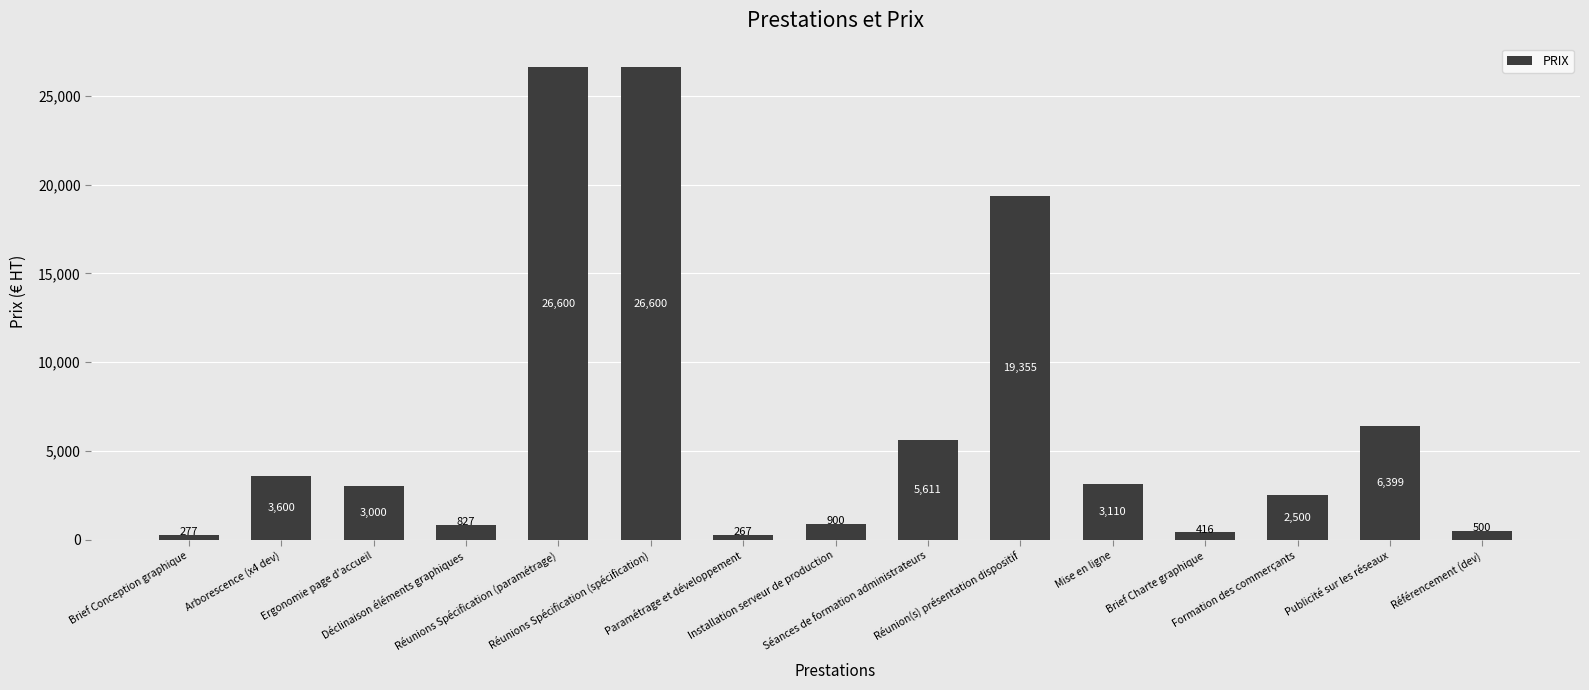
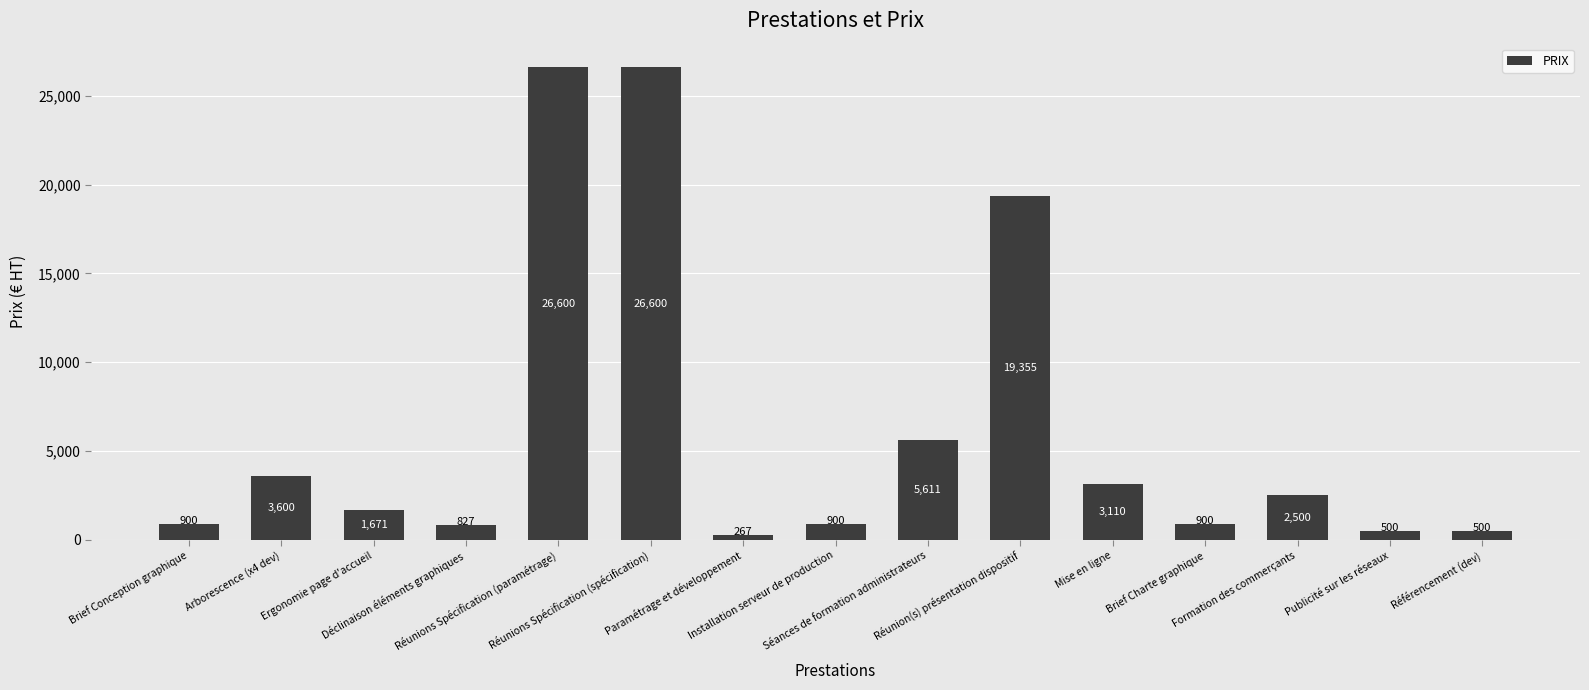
Brief Conception graphique: 277 -> 900
Ergonomie page d'accueil: 3,000 -> 1,671
Brief Charte graphique: 416 -> 900
Publicité sur les réseaux: 6,399 -> 500
